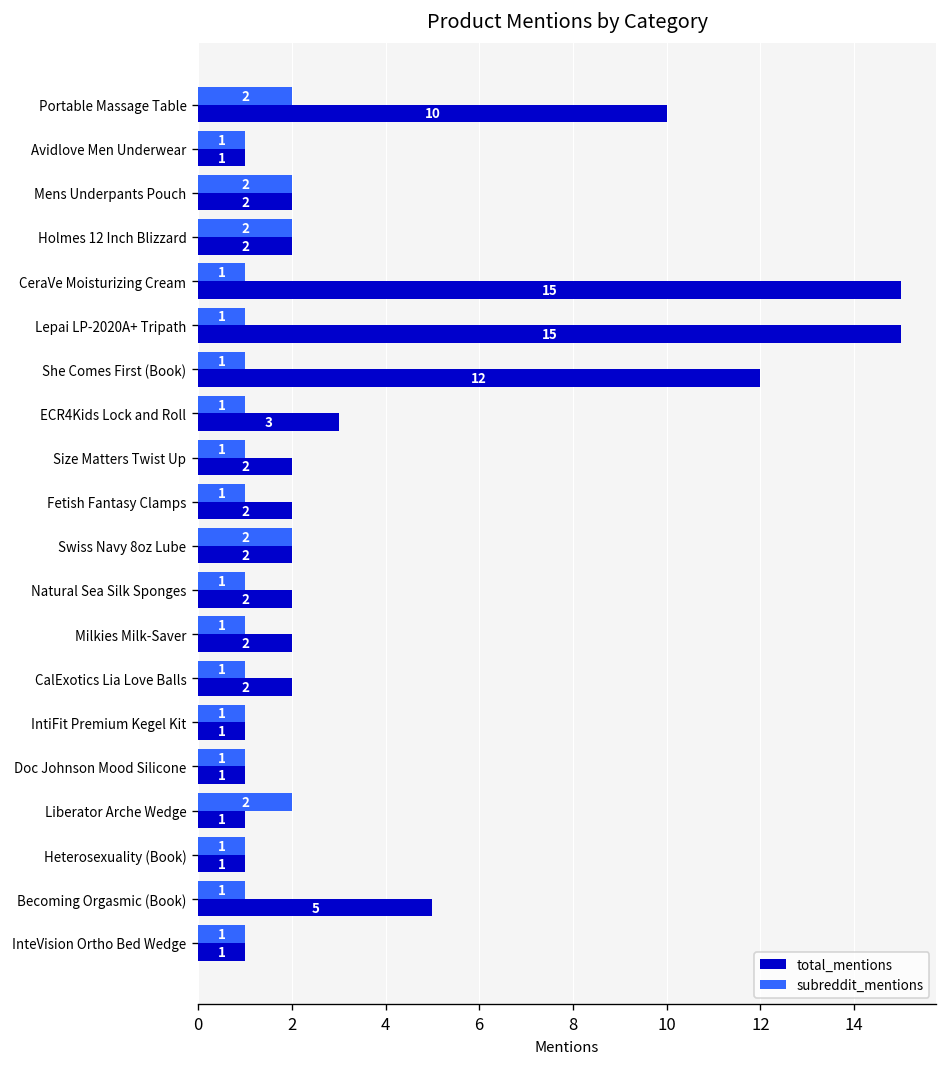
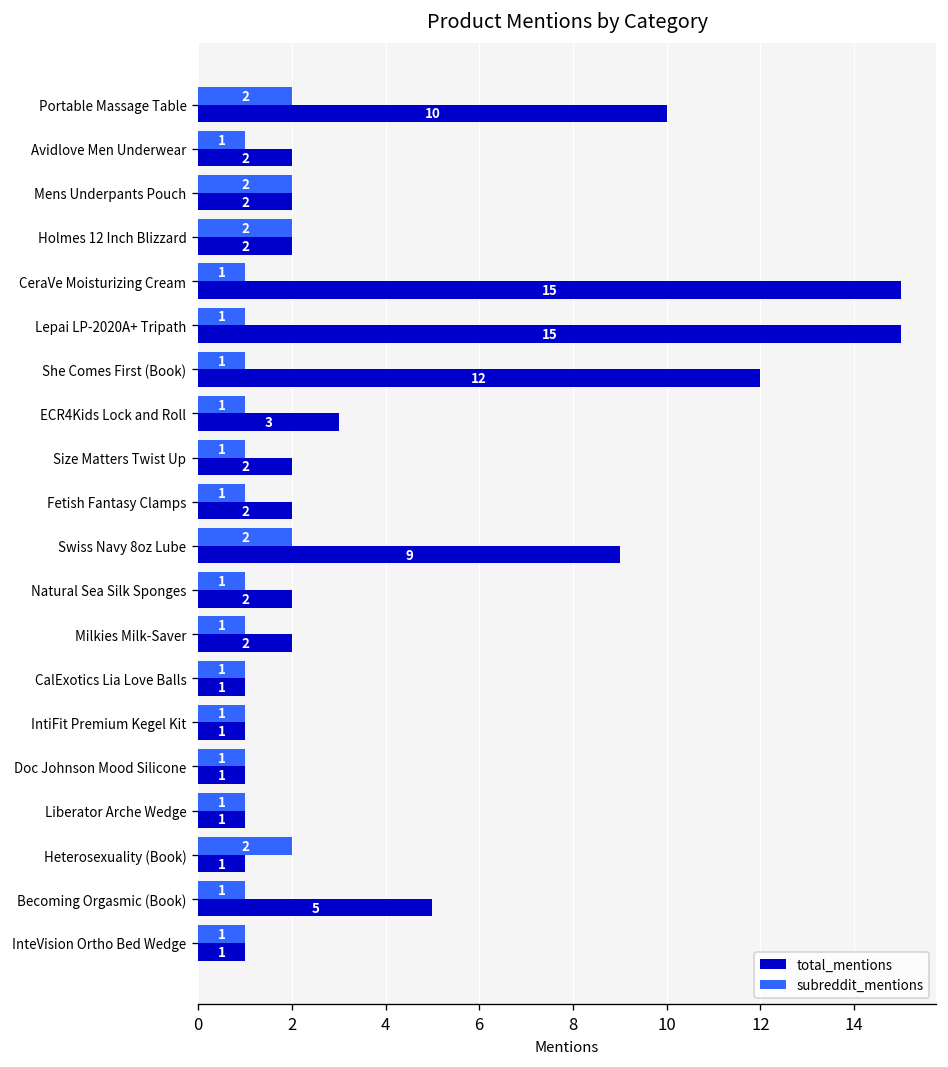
total_mentions, Avidlove Men Underwear: 1 -> 2
total_mentions, Swiss Navy 8oz Lube: 2 -> 9
total_mentions, CalExotics Lia Love Balls: 2 -> 1
subreddit_mentions, Liberator Arche Wedge: 2 -> 1
subreddit_mentions, Heterosexuality (Book): 1 -> 2
